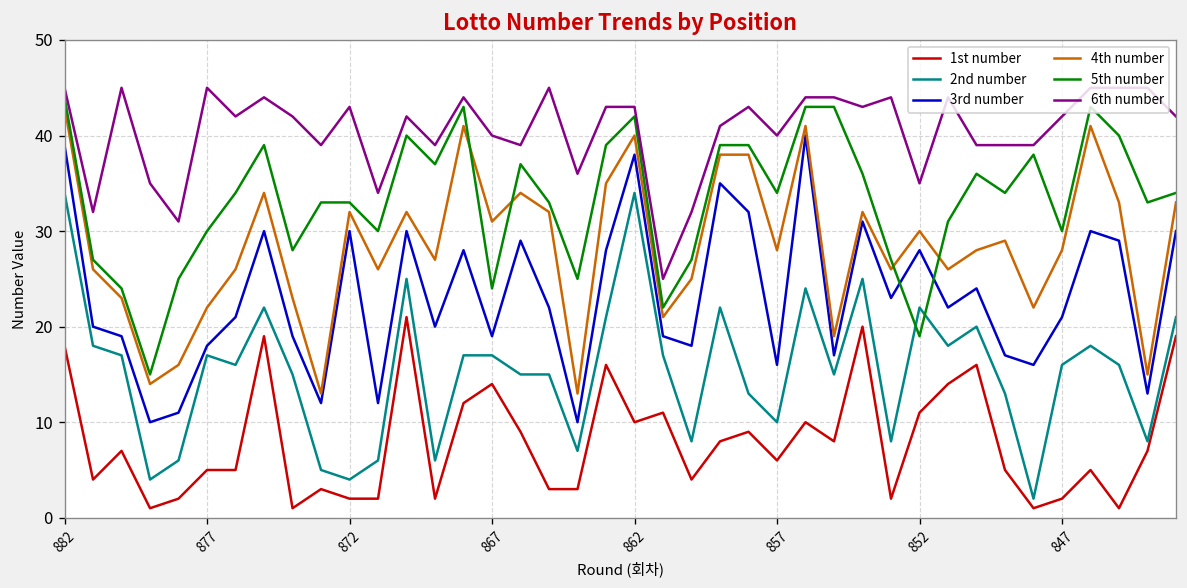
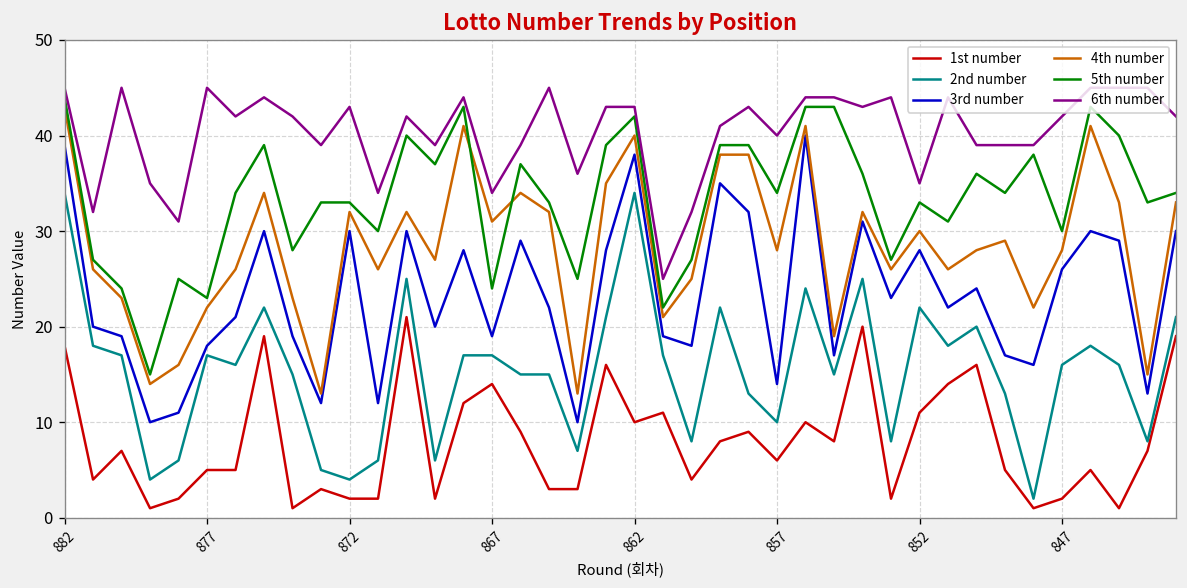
5th number, 877: 30 -> 23
6th number, 867: 40 -> 34
3rd number, 857: 16 -> 14
5th number, 852: 19 -> 33
3rd number, 847: 21 -> 26
